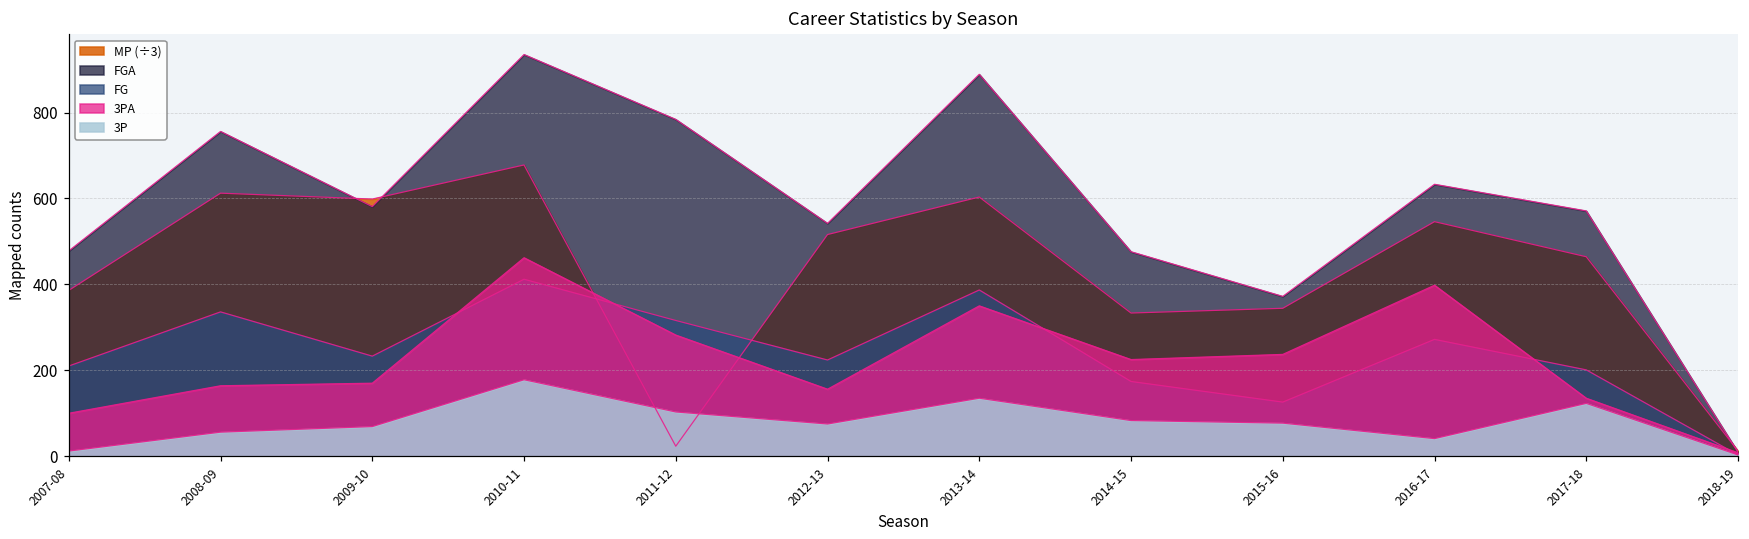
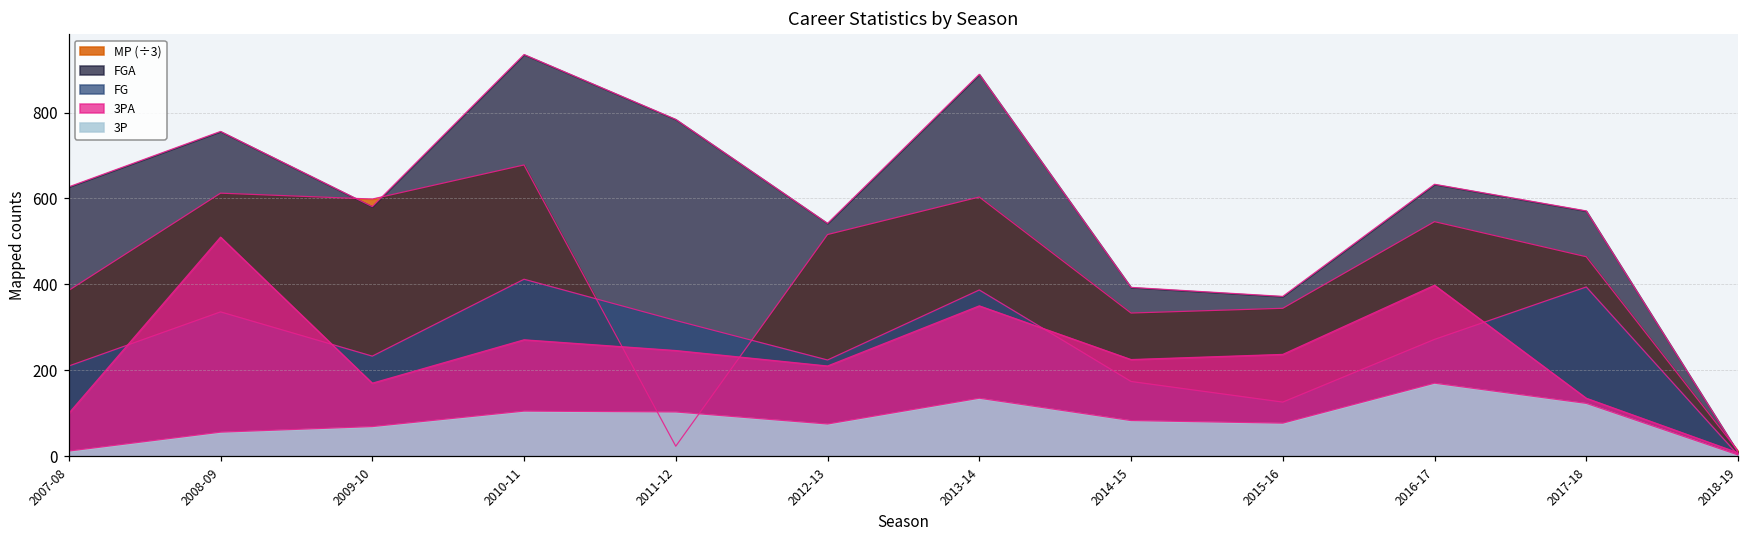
FGA, 2007-08: 480 -> 630
3PA, 2008-09: 160 -> 510
3PA, 2010-11: 460 -> 270
3P, 2010-11: 180 -> 110
3PA, 2011-12: 280 -> 250
3PA, 2012-13: 160 -> 210
FGA, 2014-15: 480 -> 390
3P, 2016-17: 40 -> 170
FG, 2017-18: 200 -> 390
